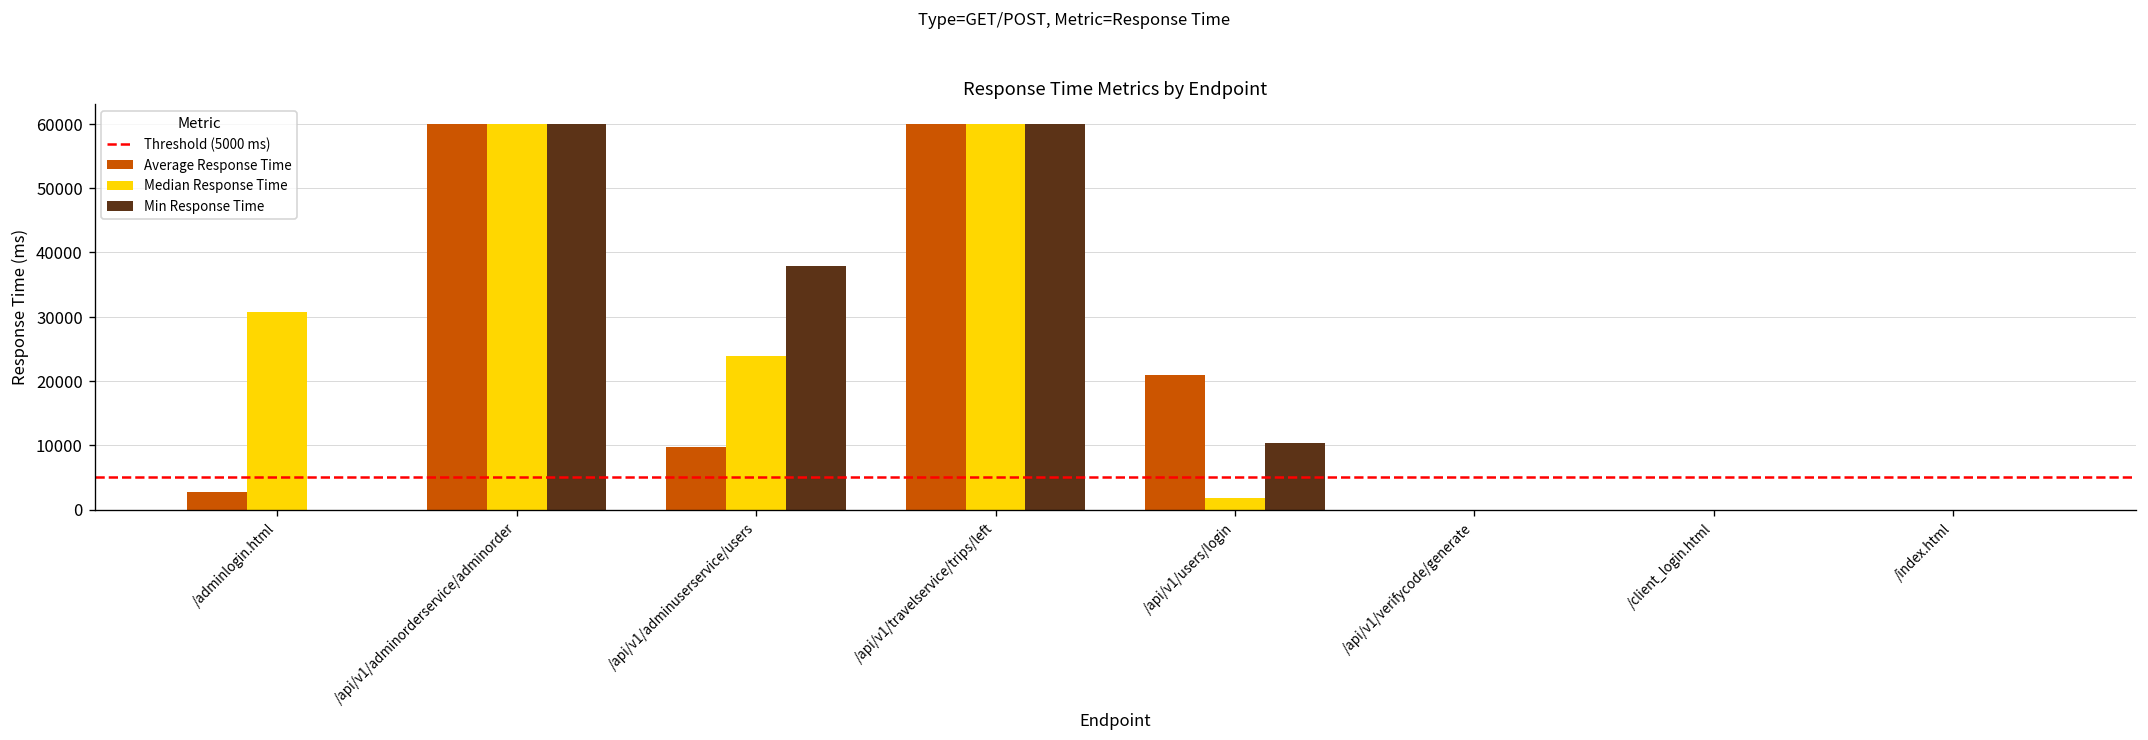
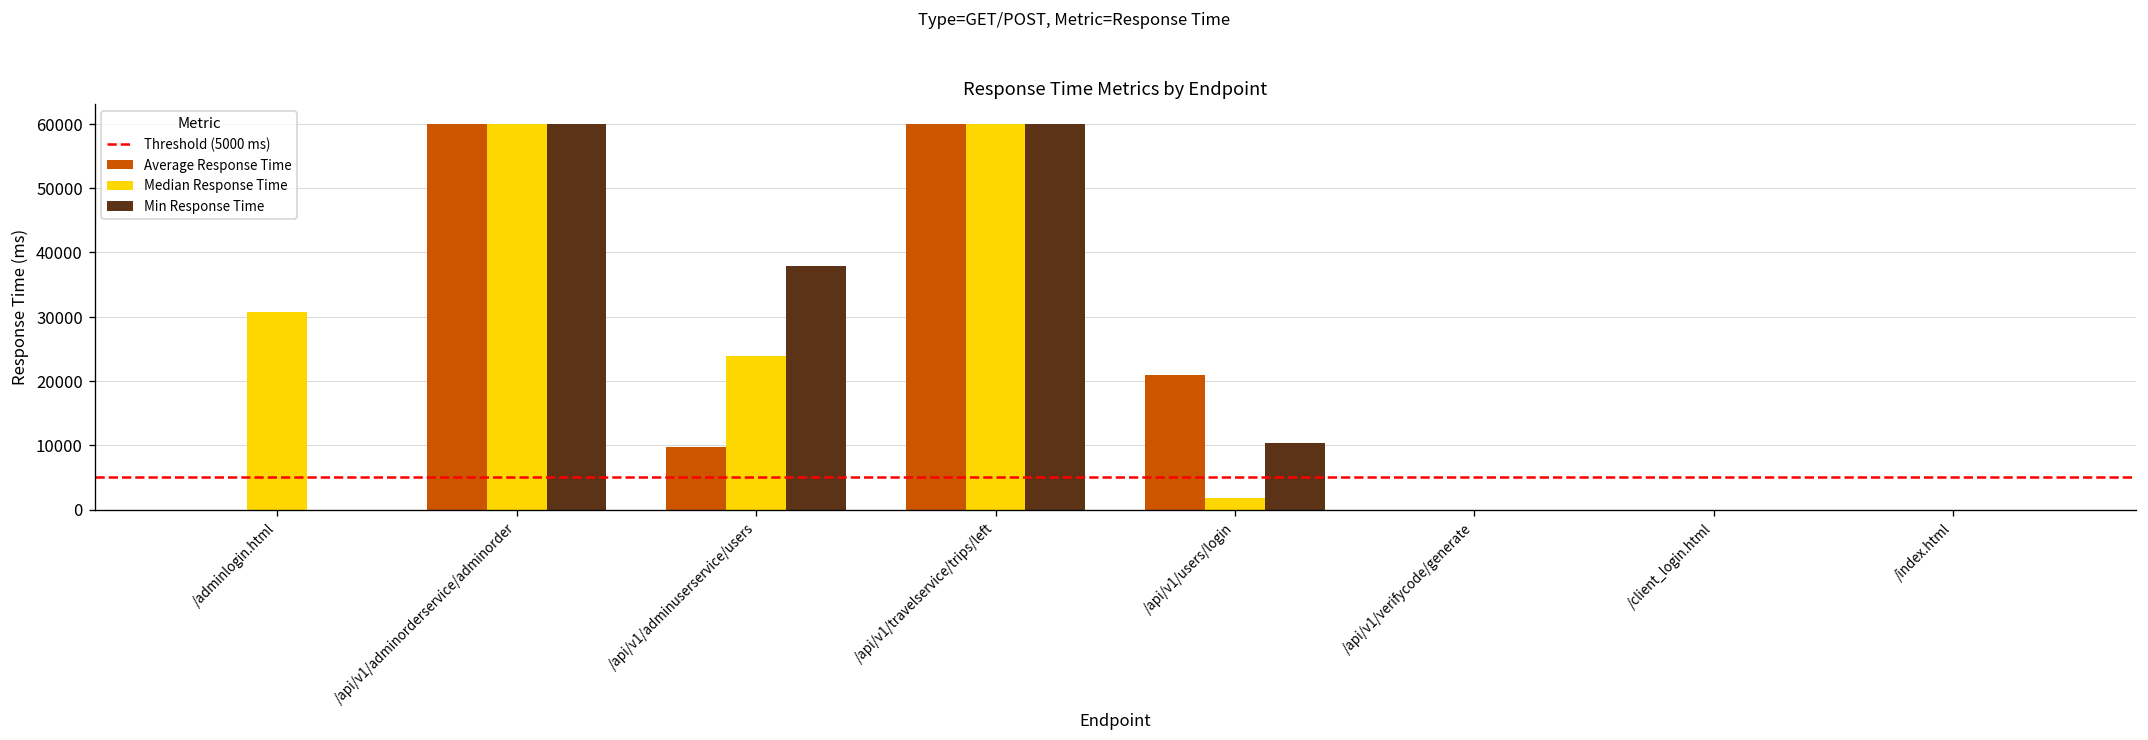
Average Response Time, /adminlogin.html: 3000 -> 0
